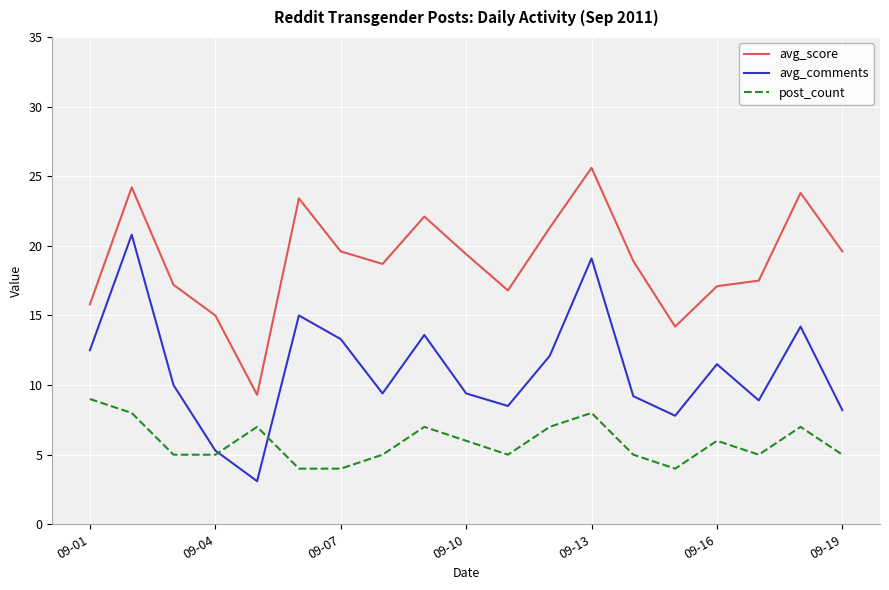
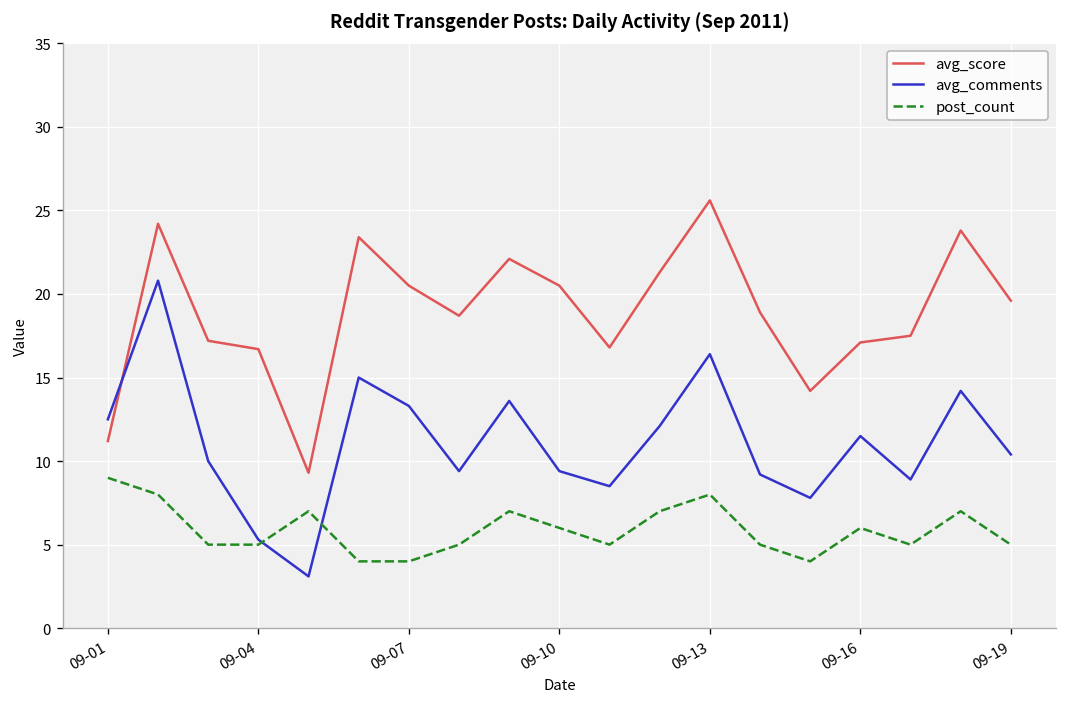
avg_score, 09-01: 15.8 -> 11.2
avg_score, 09-04: 15.0 -> 16.7
avg_score, 09-07: 19.6 -> 20.5
avg_score, 09-10: 19.4 -> 20.5
avg_comments, 09-13: 19.1 -> 16.4
avg_comments, 09-19: 8.2 -> 10.4
